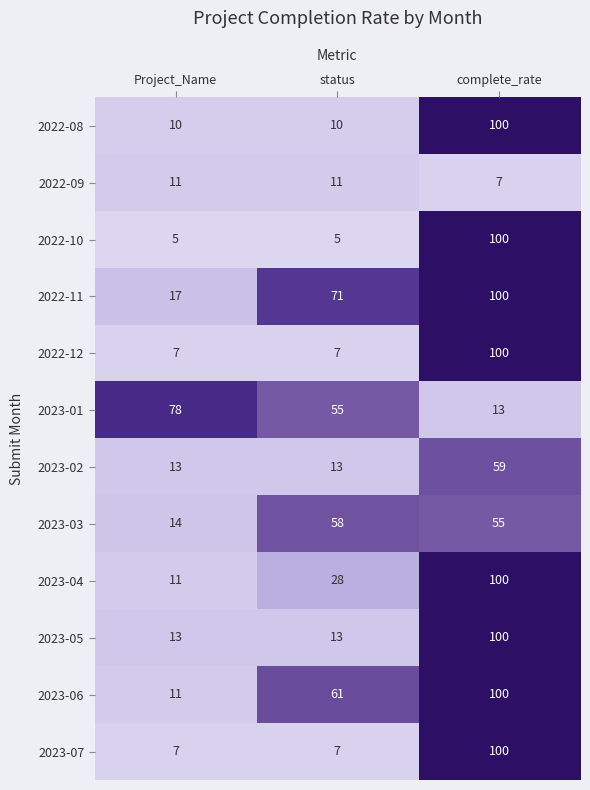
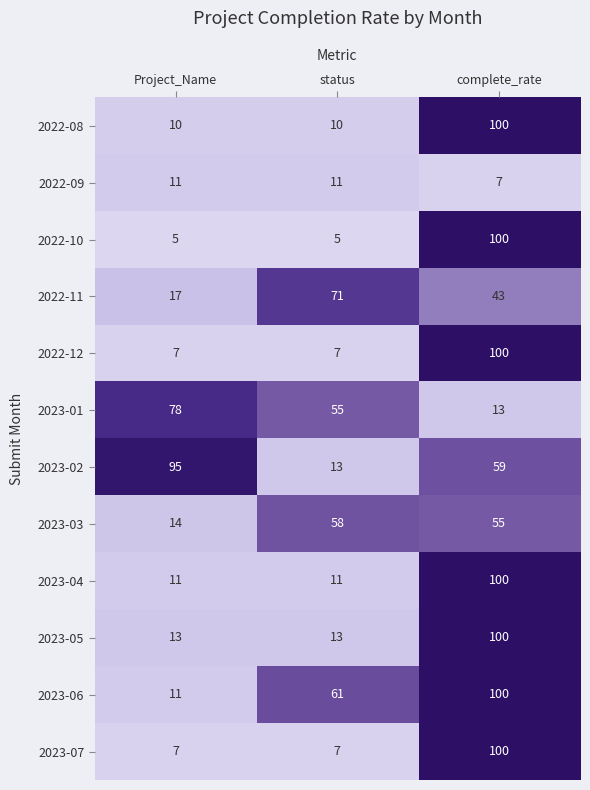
2022-11, complete_rate: 100 -> 43
2023-02, Project_Name: 13 -> 95
2023-04, status: 28 -> 11
